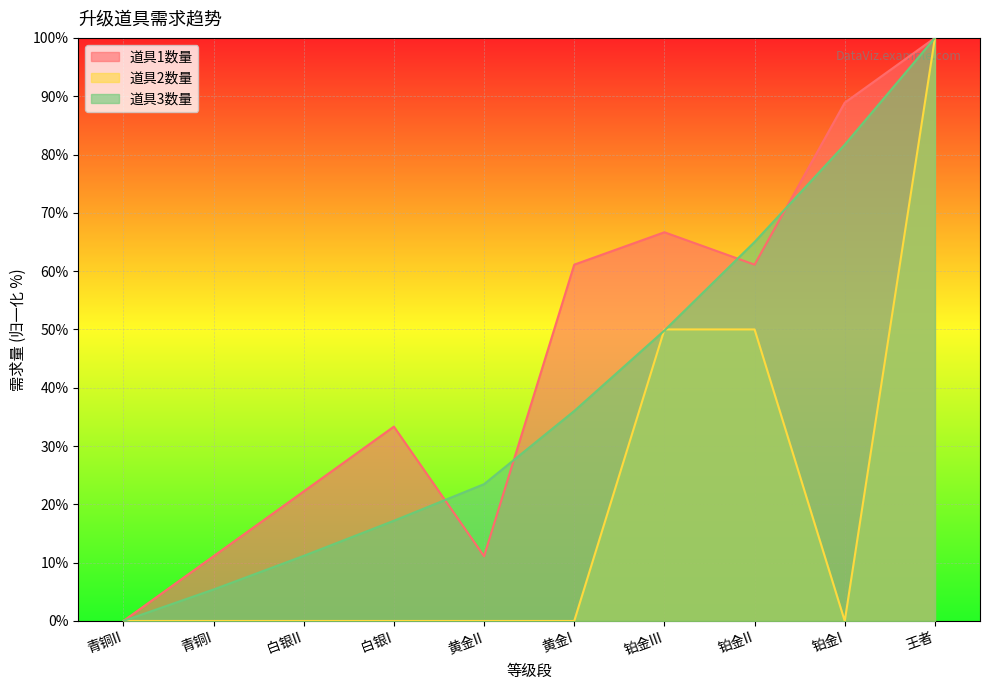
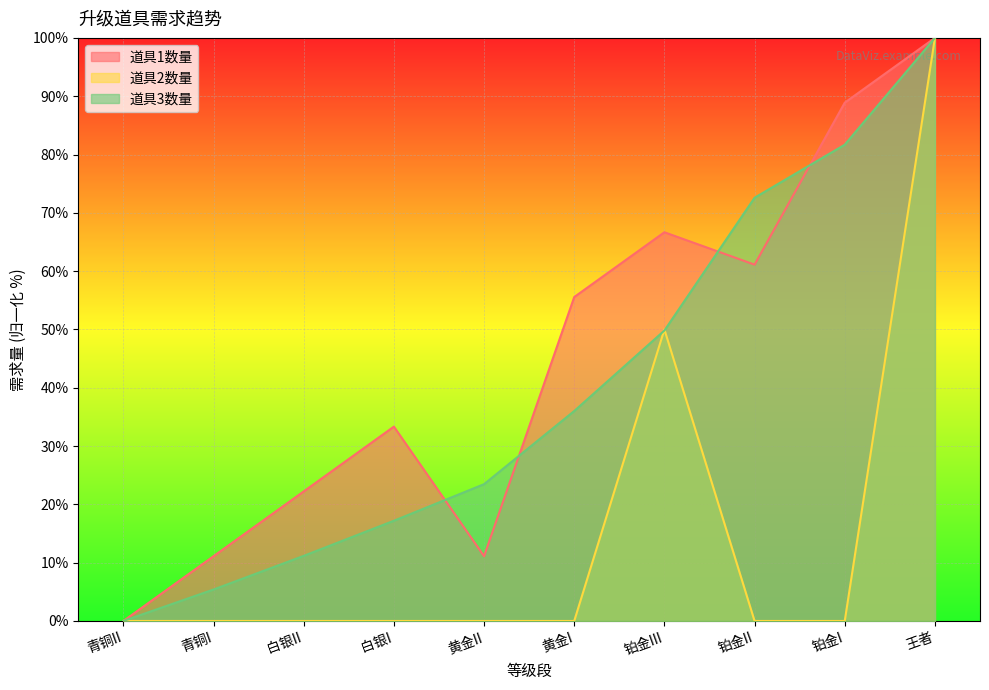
道具1数量, 黄金I: 61% -> 56%
道具2数量, 铂金II: 50% -> 0%
道具3数量, 铂金II: 65% -> 73%
